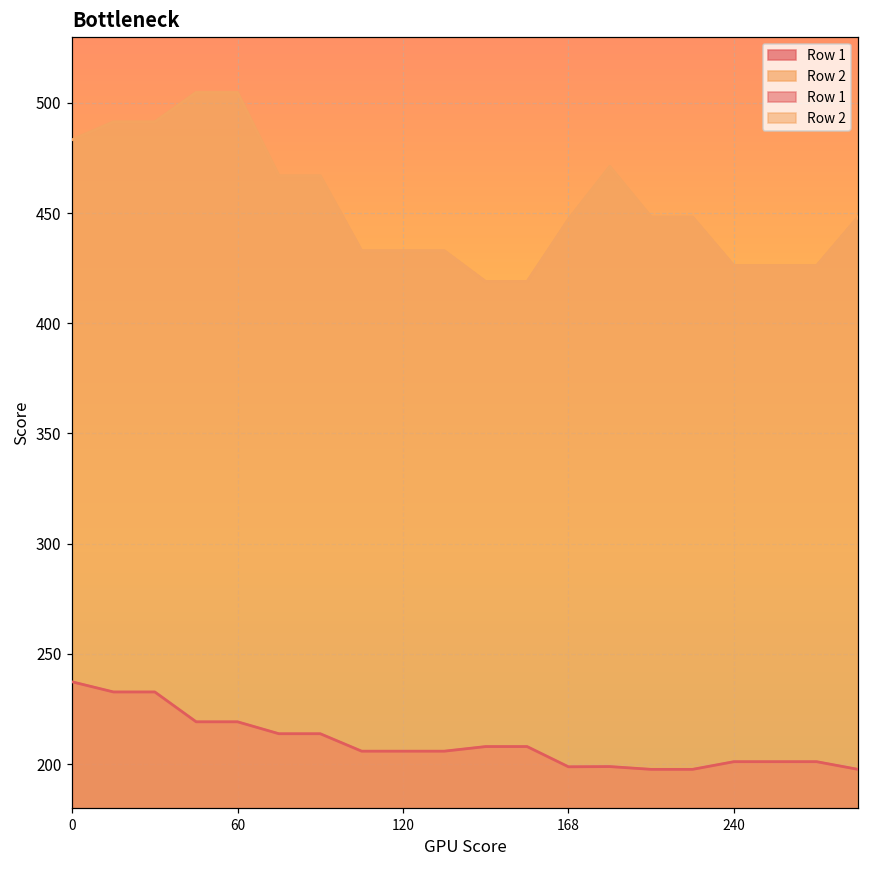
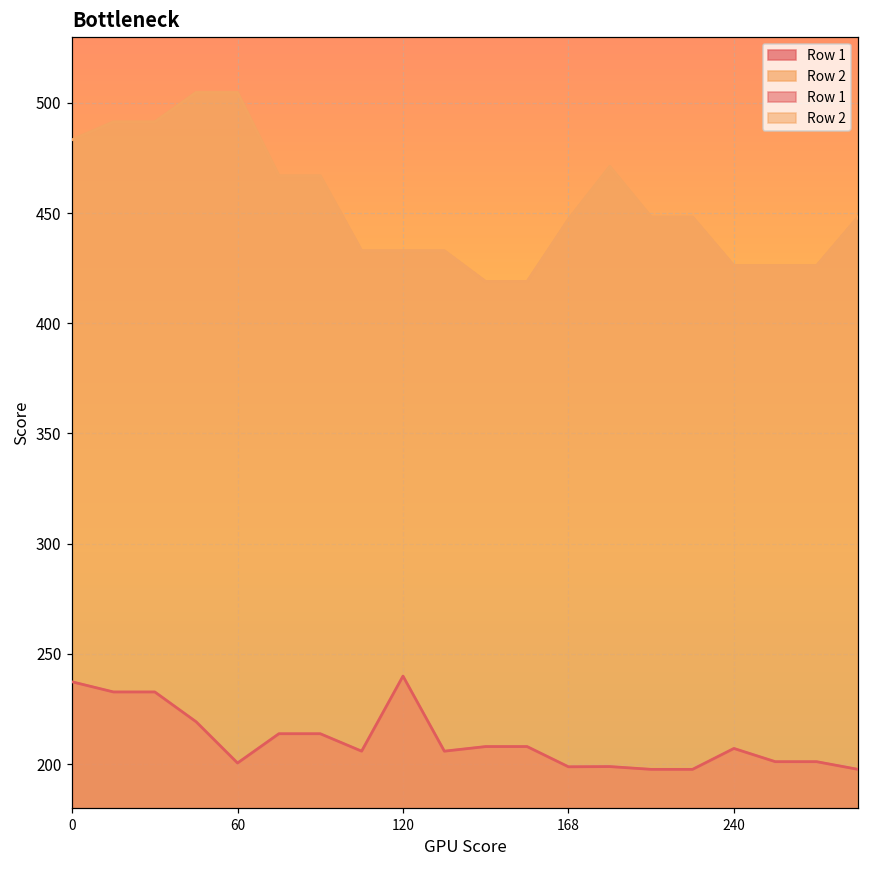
Row 1, 60: 219 -> 200
Row 1, 120: 206 -> 240
Row 1, 240: 201 -> 207
